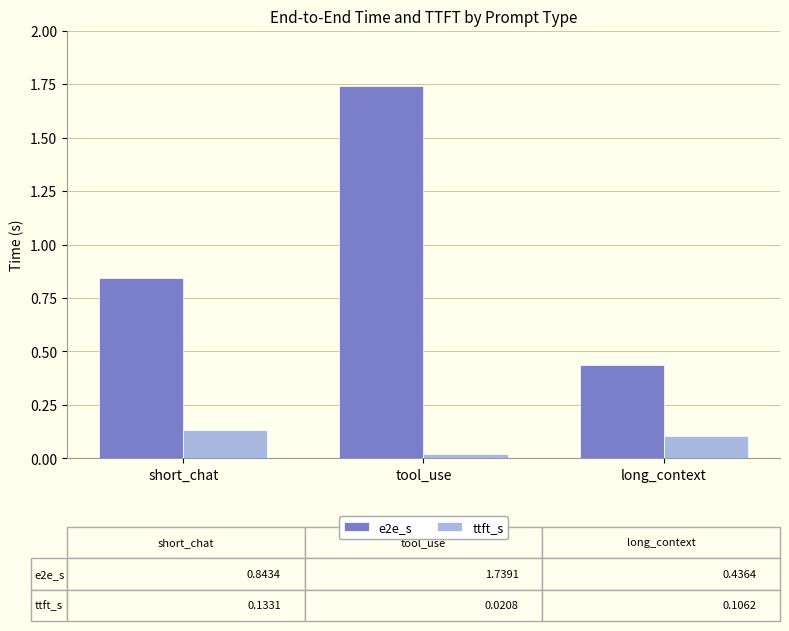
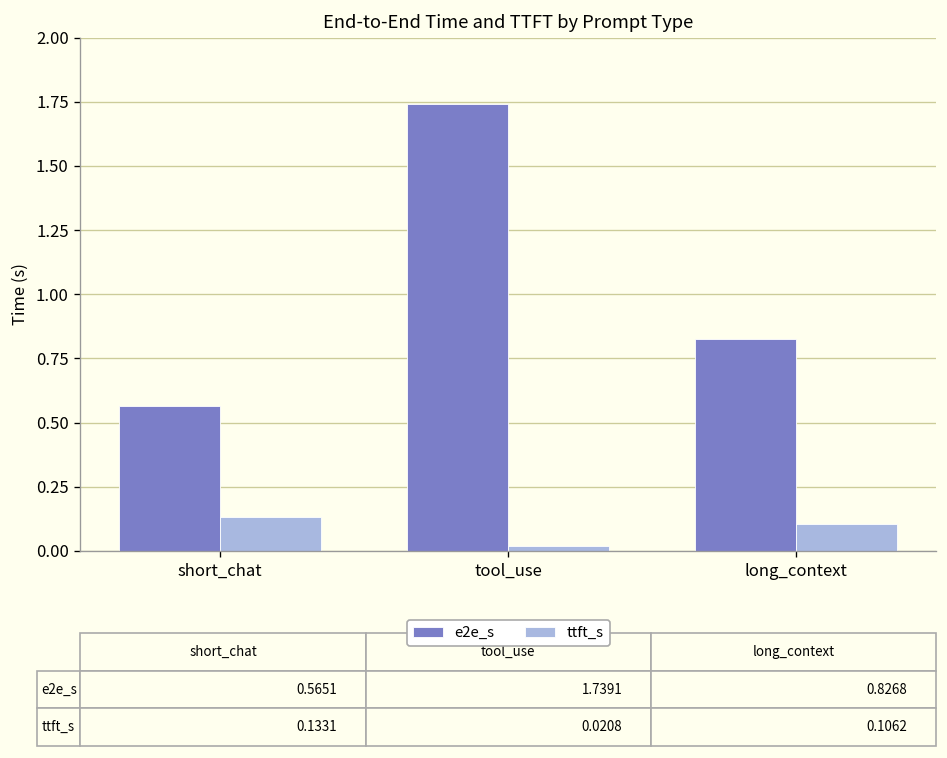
e2e_s, short_chat: 0.8434 -> 0.5651
e2e_s, long_context: 0.4364 -> 0.8268
